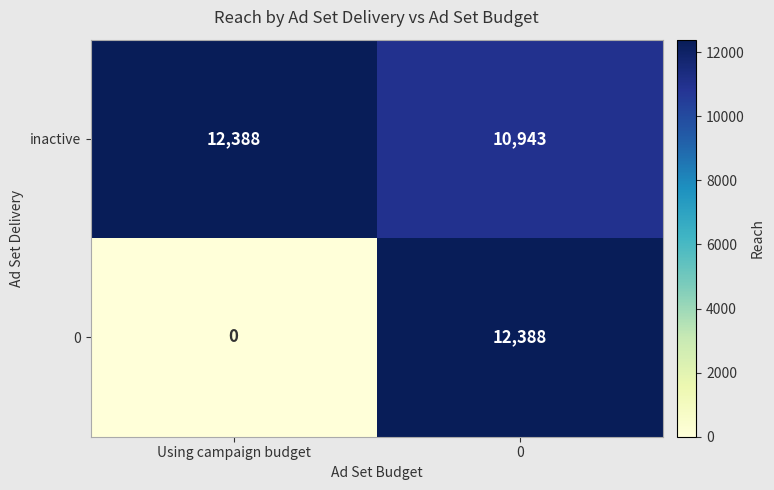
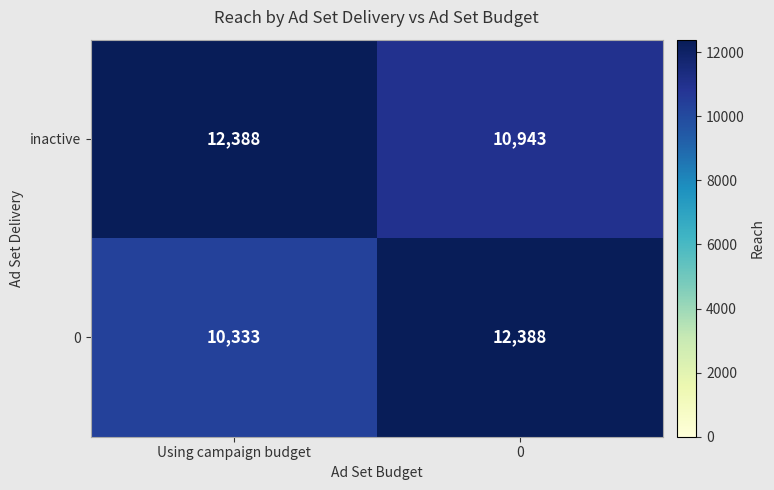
0, Using campaign budget: 0 -> 10,333
